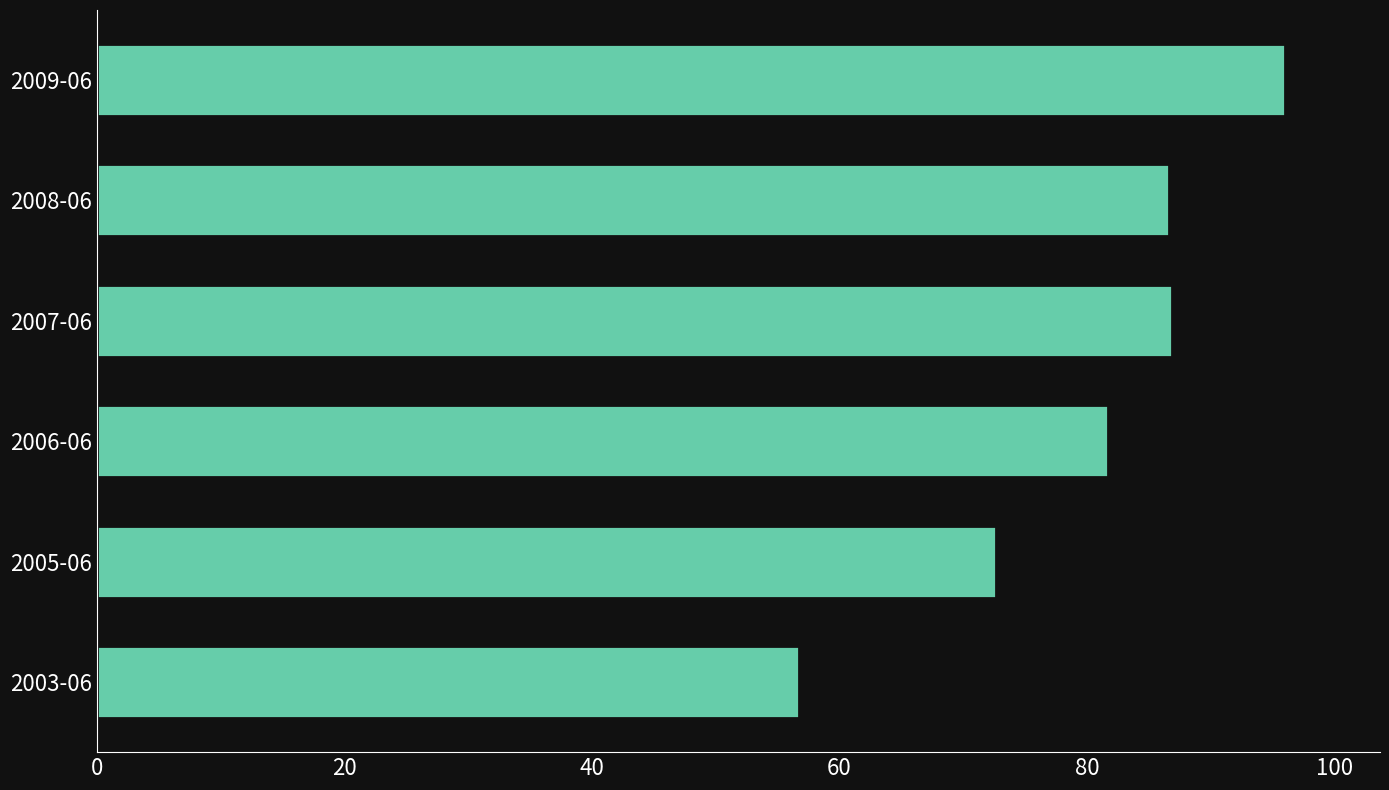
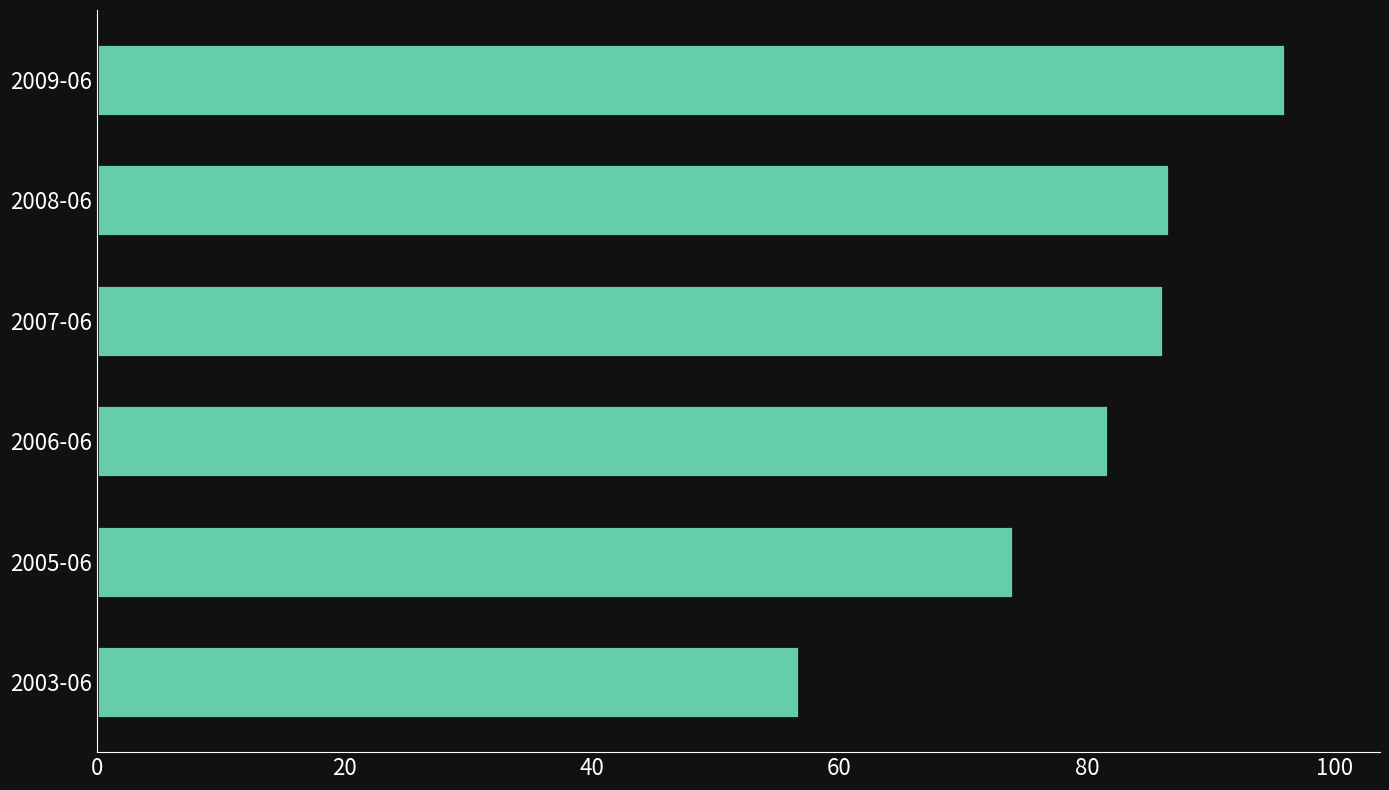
2007-06: 86.9 -> 86.2
2005-06: 72.7 -> 74.0
